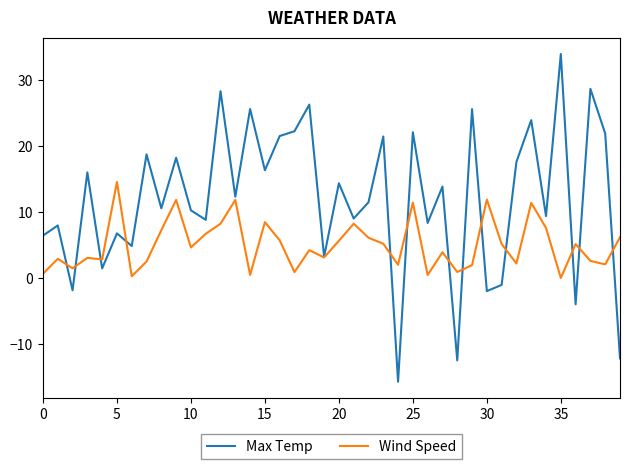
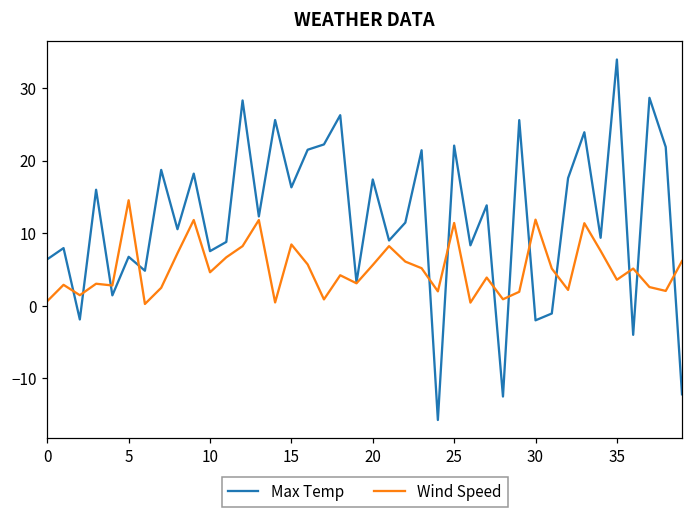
Max Temp, 10: 10 -> 8
Max Temp, 20: 14 -> 17
Wind Speed, 35: 0 -> 4
